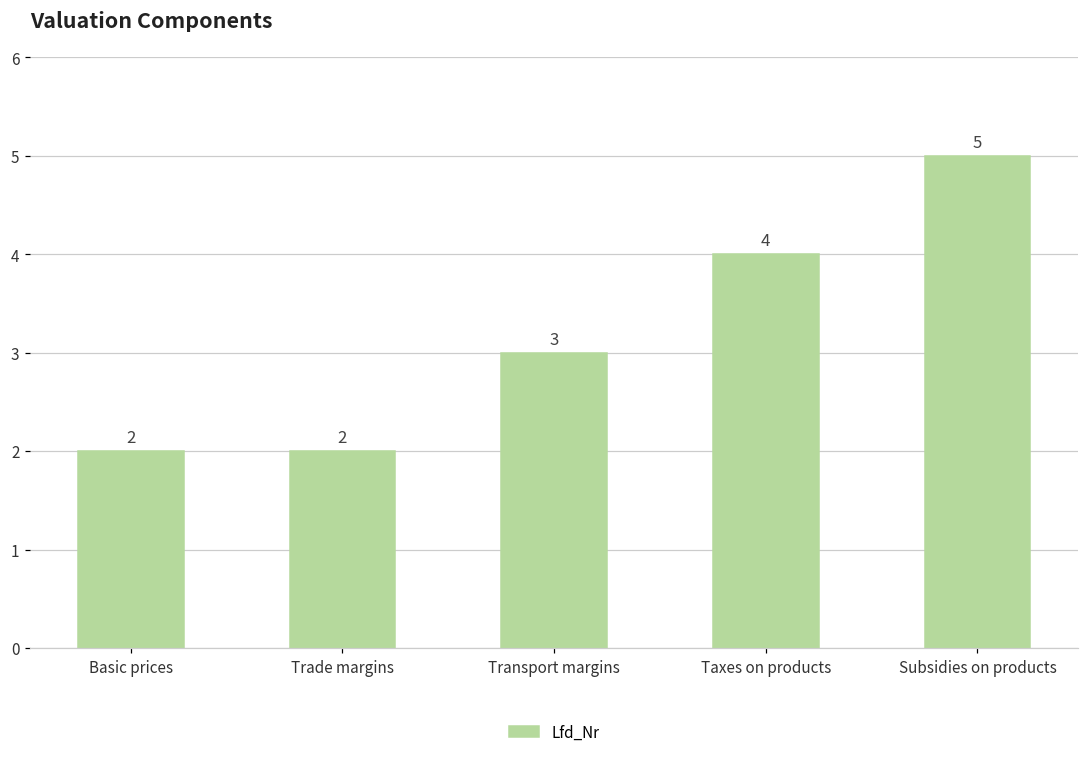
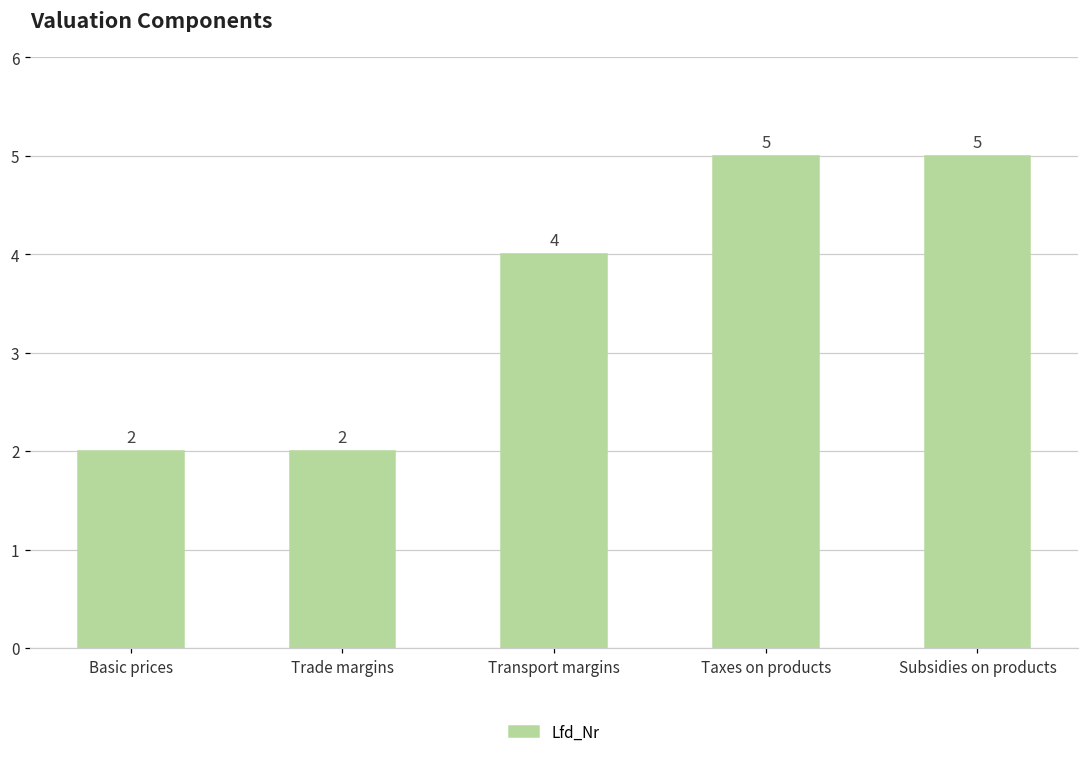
Transport margins: 3 -> 4
Taxes on products: 4 -> 5
